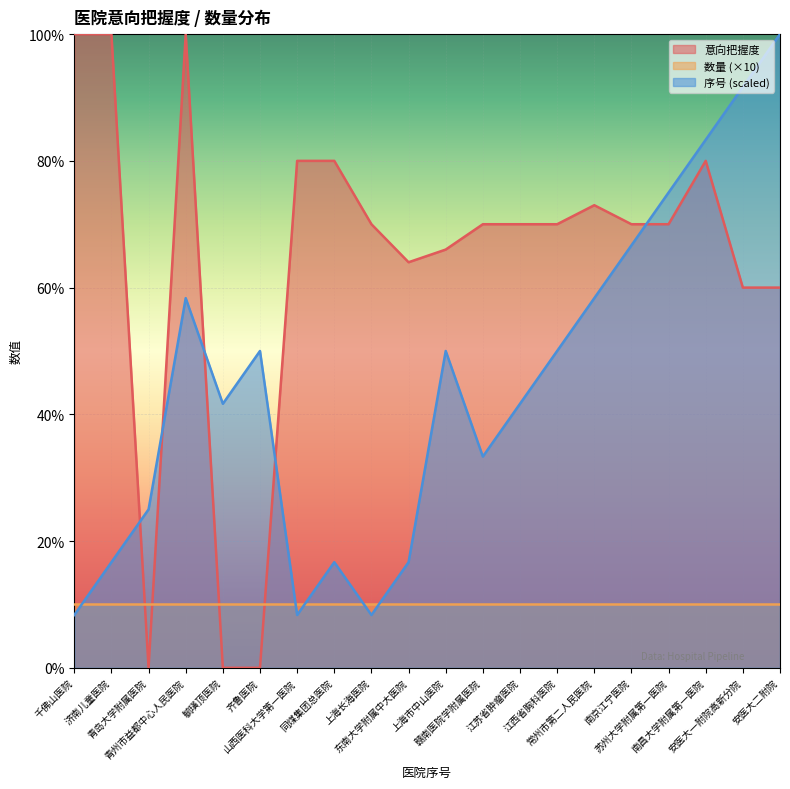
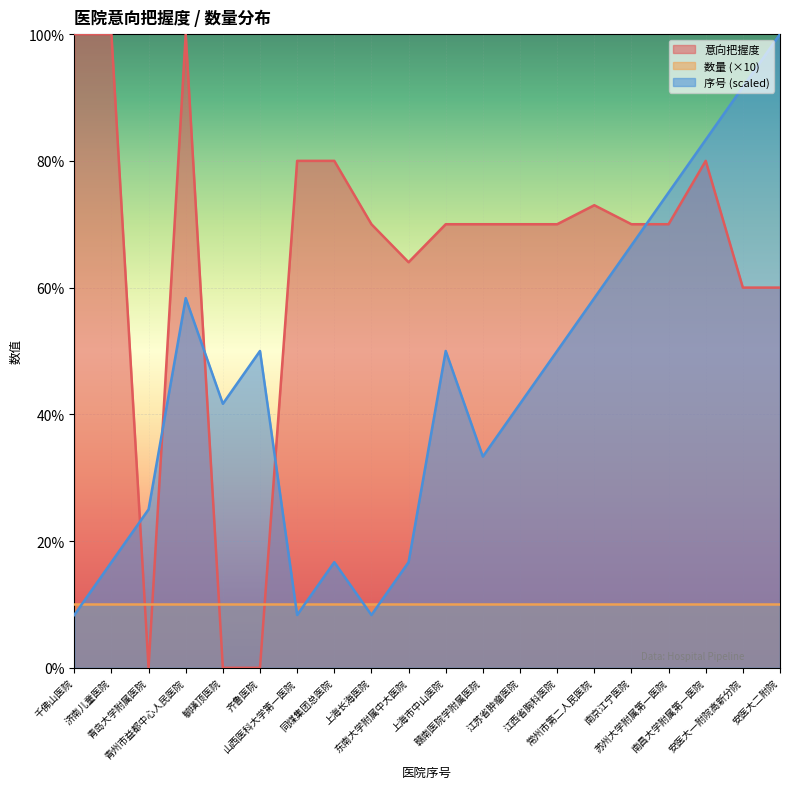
意向把握度, 上海市中山医院: 66% -> 70%
